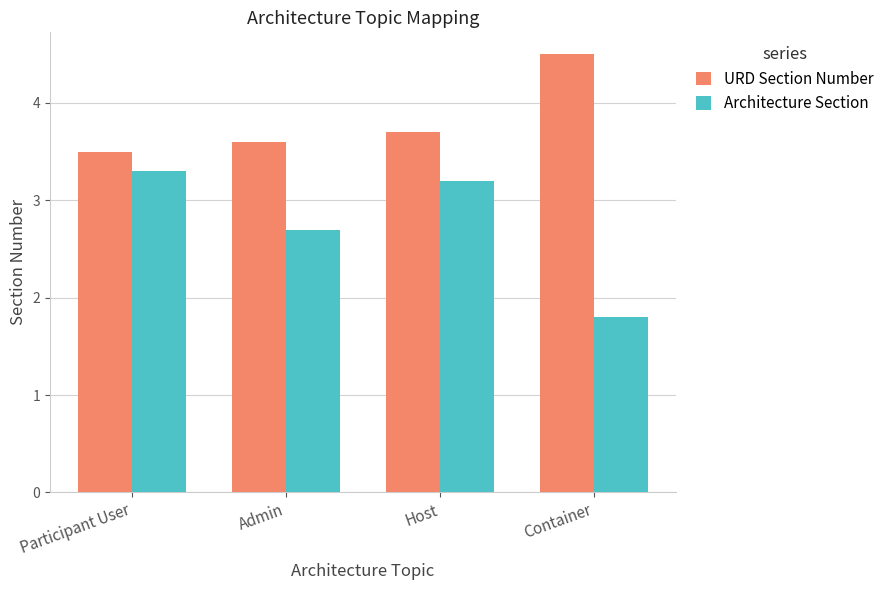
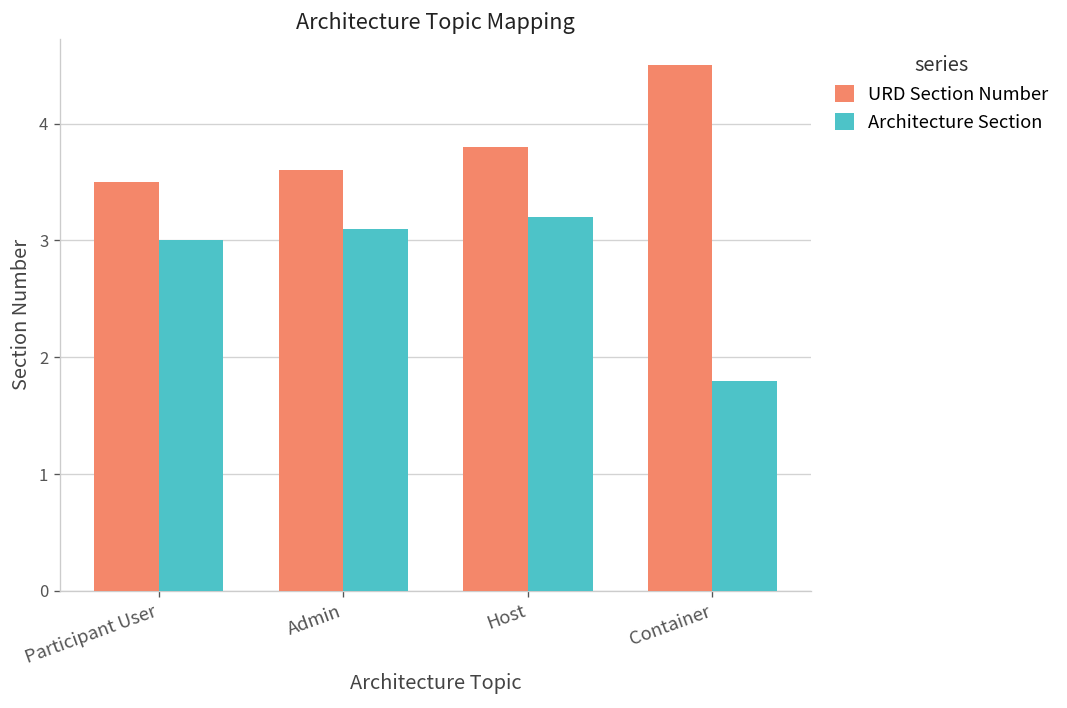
Architecture Section, Participant User: 3.3 -> 3.0
Architecture Section, Admin: 2.7 -> 3.1
URD Section Number, Host: 3.7 -> 3.8
